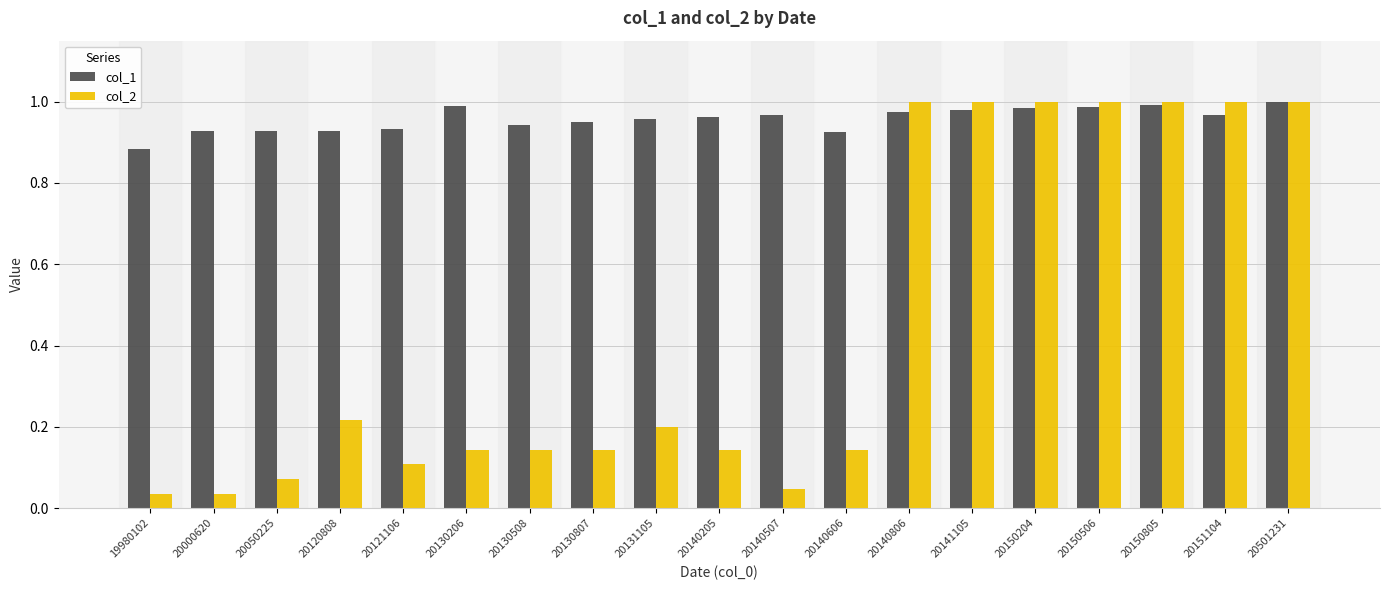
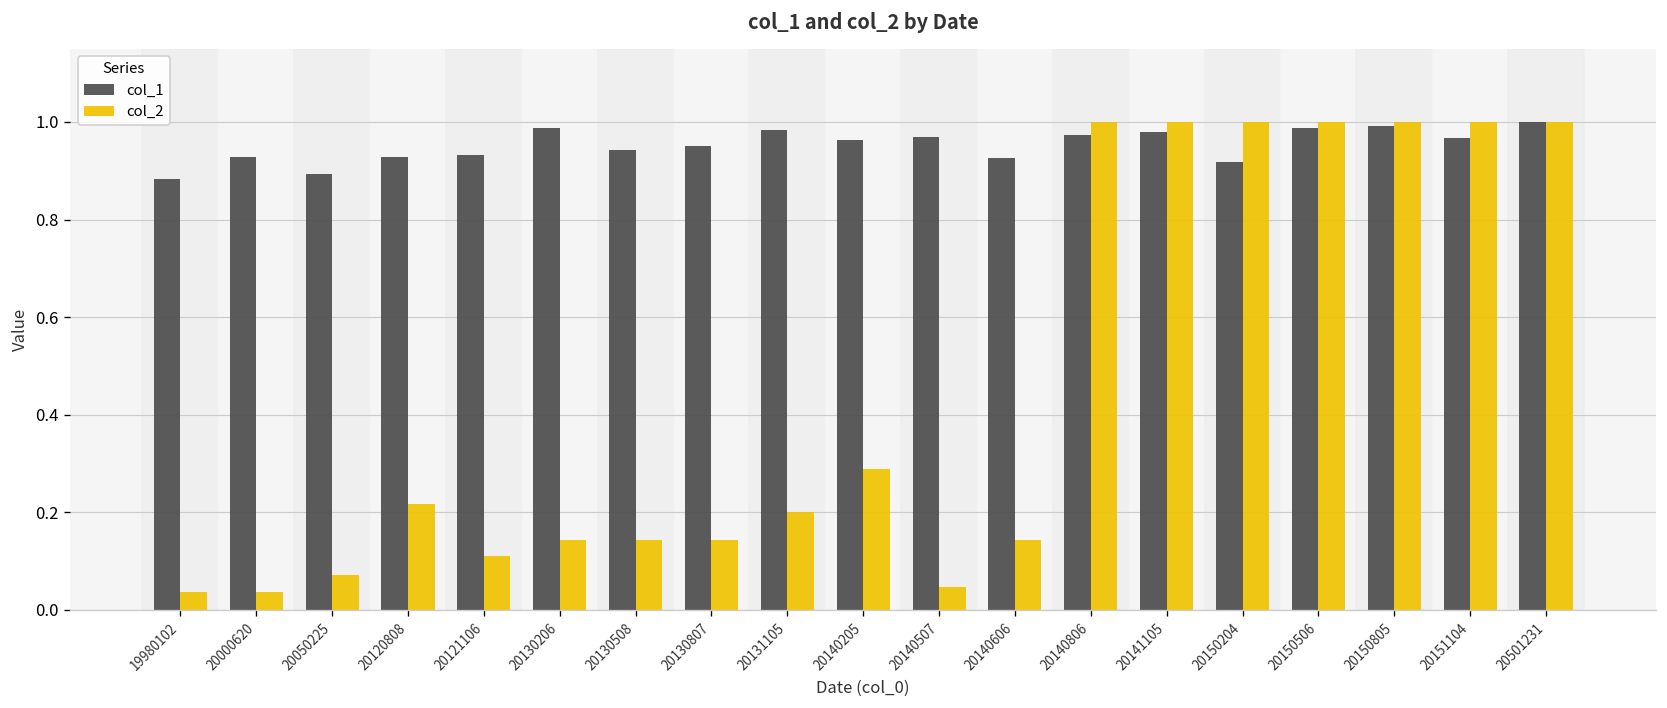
col_1, 20050225: 0.93 -> 0.89
col_1, 20131105: 0.96 -> 0.98
col_2, 20140205: 0.14 -> 0.29
col_1, 20150204: 0.98 -> 0.92
